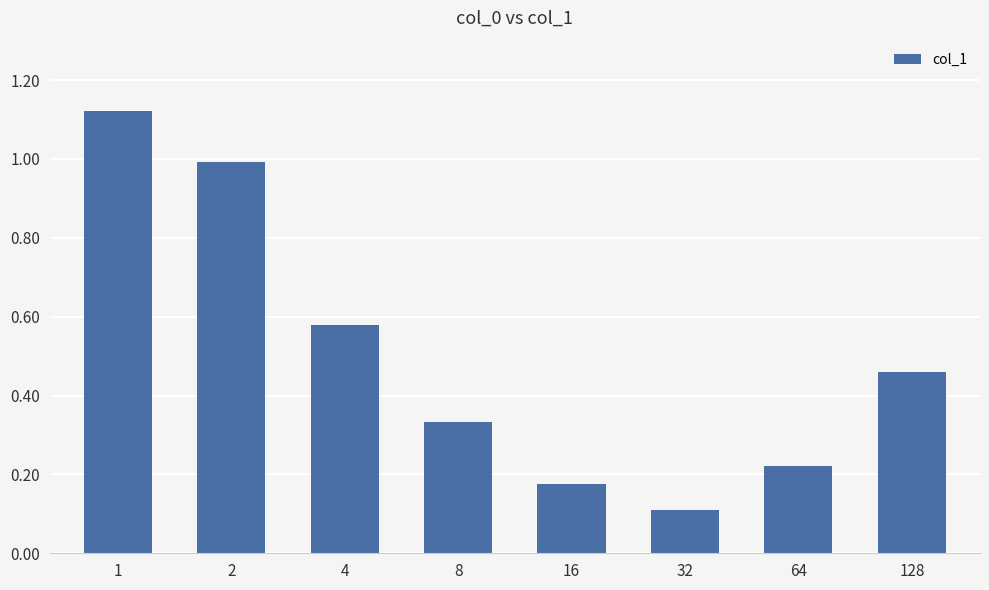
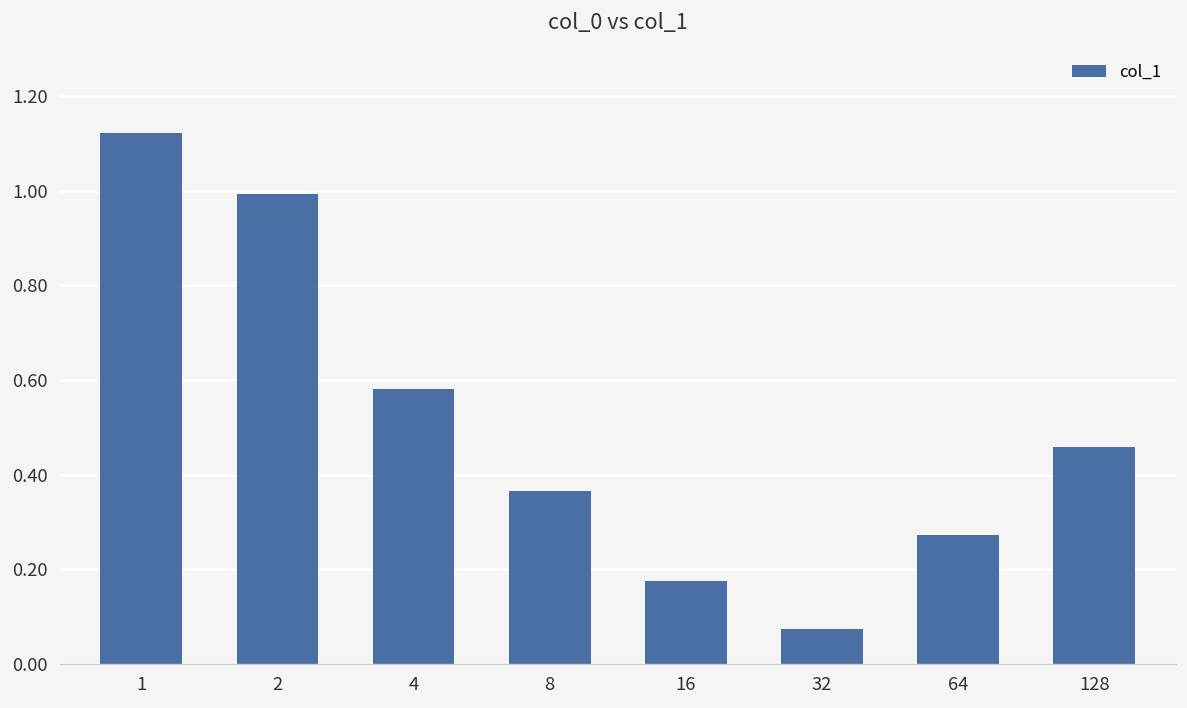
8: 0.33 -> 0.36
32: 0.11 -> 0.07
64: 0.22 -> 0.27
